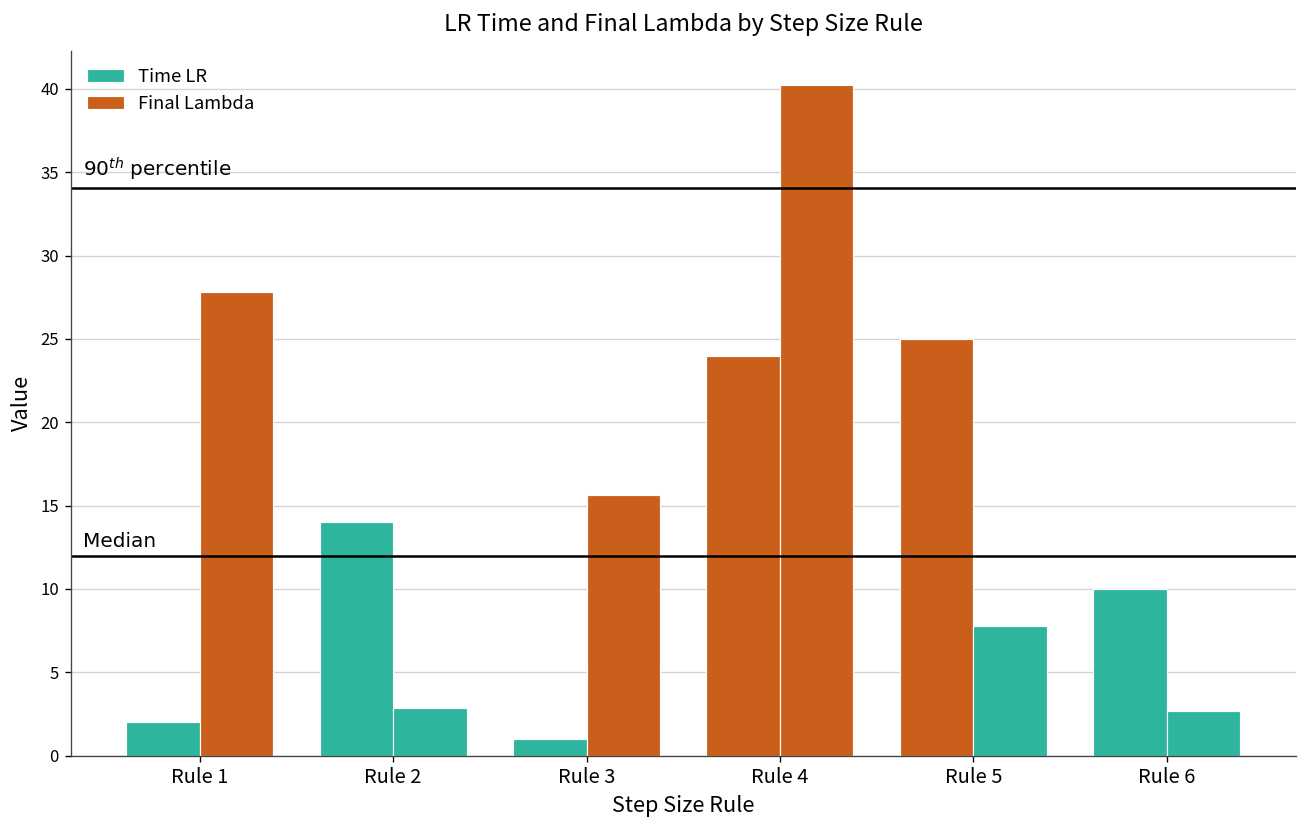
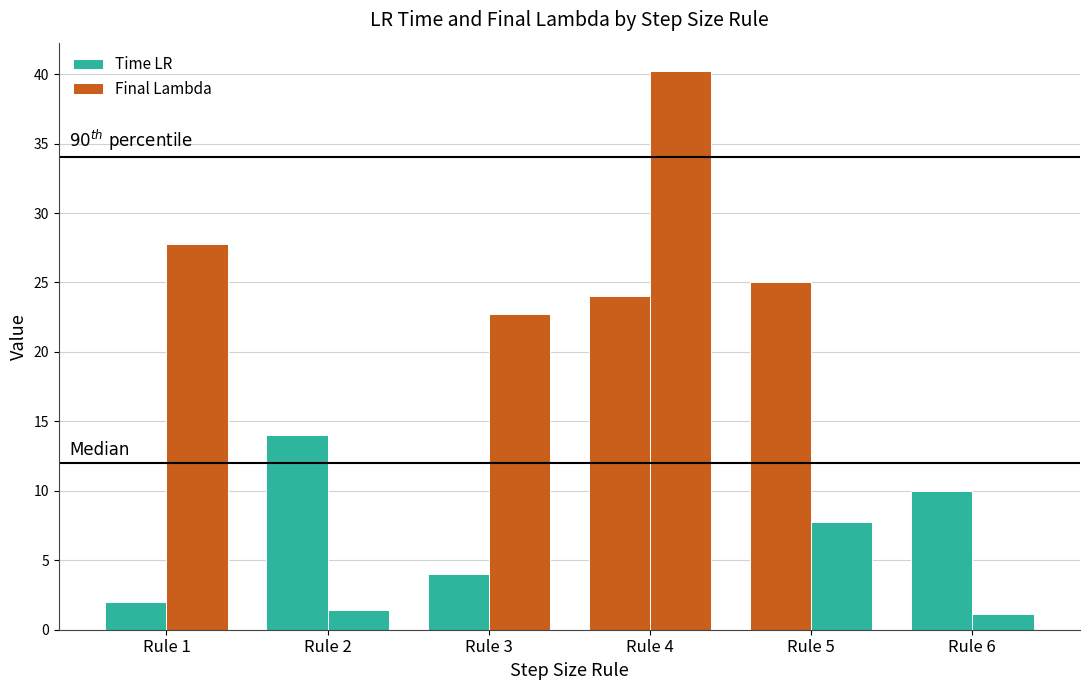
Final Lambda, Rule 2: 2.9 -> 1.4
Time LR, Rule 3: 1 -> 4
Final Lambda, Rule 3: 15.6 -> 22.8
Final Lambda, Rule 6: 2.7 -> 1.1
